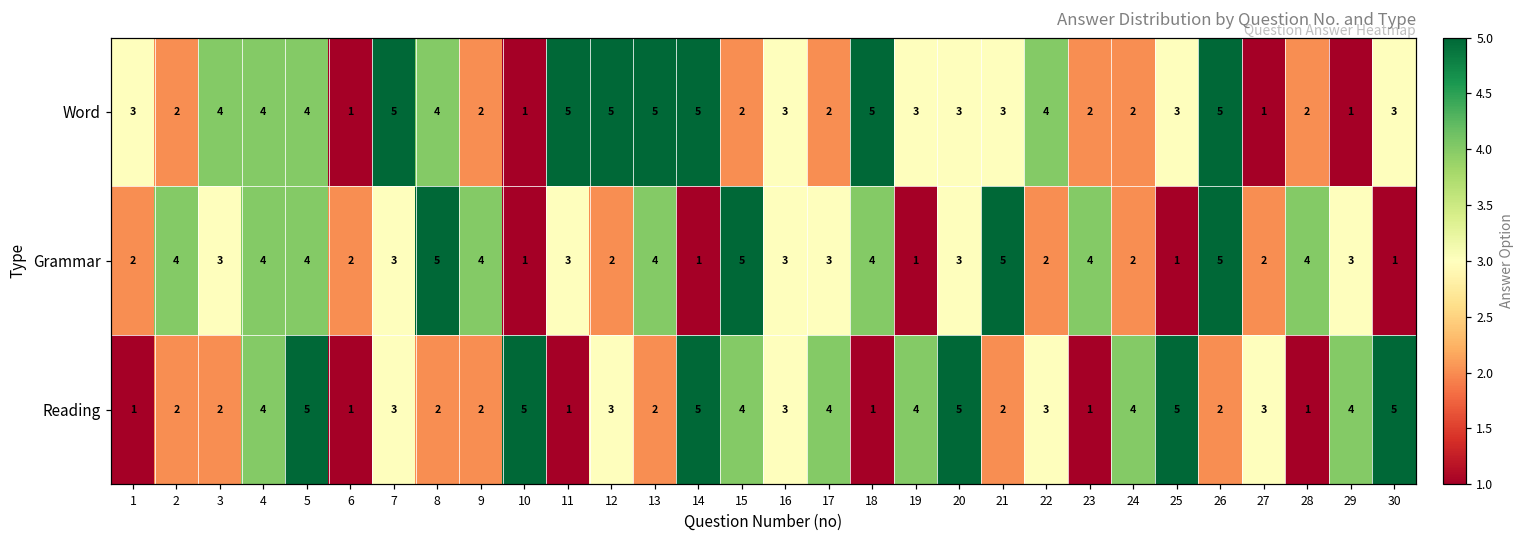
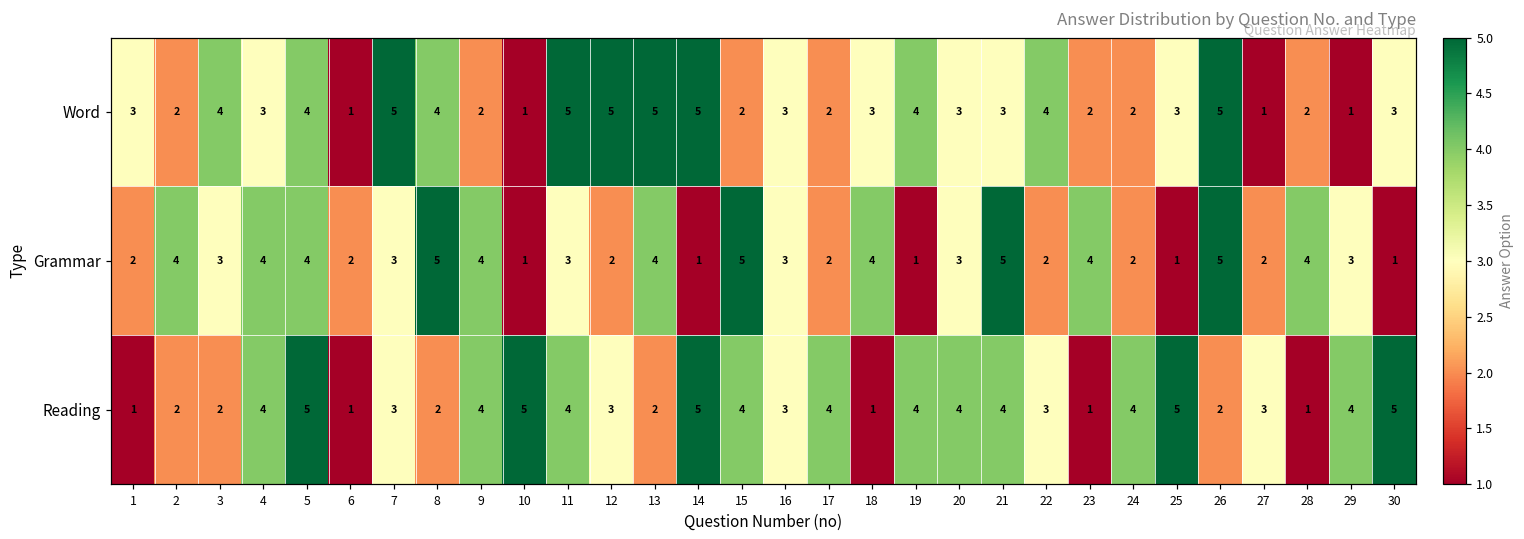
Word, 4: 4 -> 3
Word, 18: 5 -> 3
Word, 19: 3 -> 4
Grammar, 17: 3 -> 2
Reading, 9: 2 -> 4
Reading, 11: 1 -> 4
Reading, 20: 5 -> 4
Reading, 21: 2 -> 4
